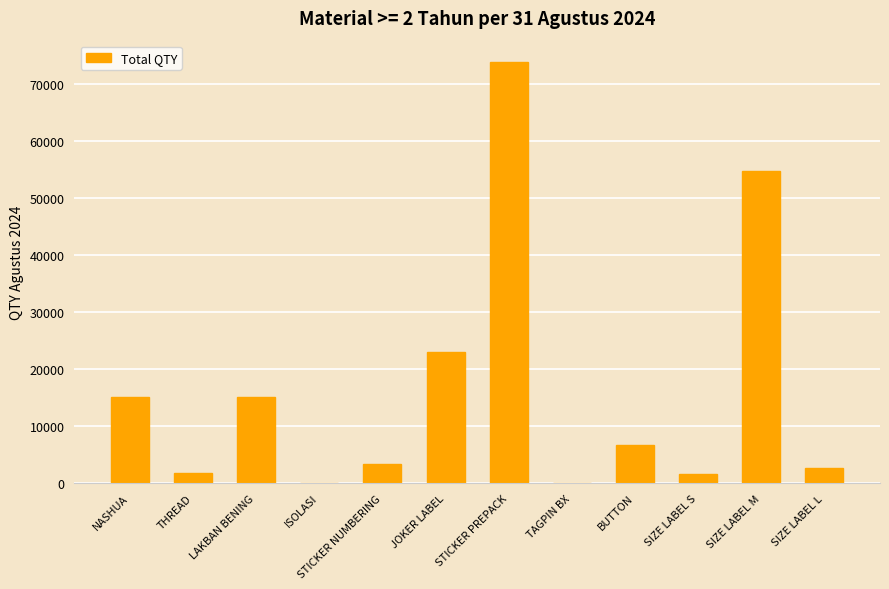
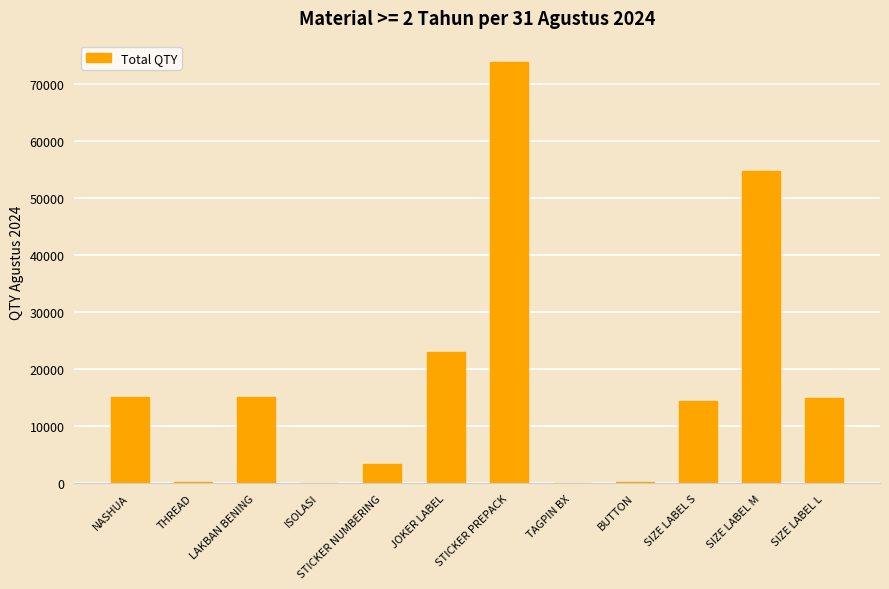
THREAD: 2000 -> 0
BUTTON: 7000 -> 0
SIZE LABEL S: 2000 -> 14000
SIZE LABEL L: 3000 -> 15000
